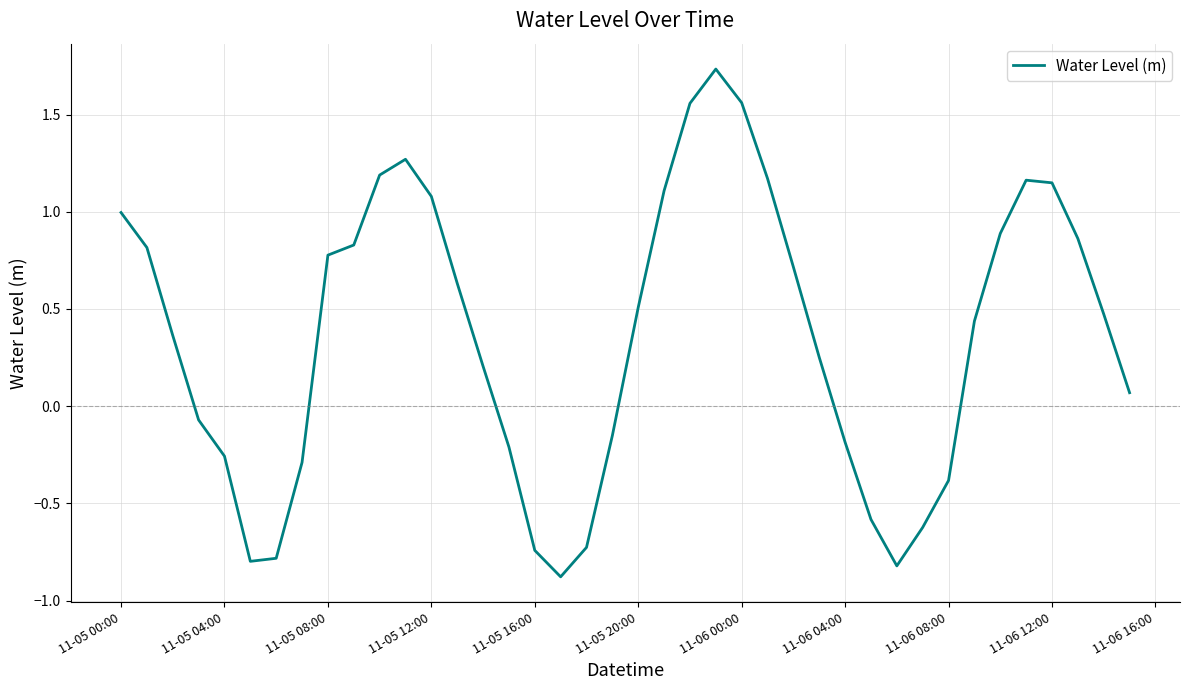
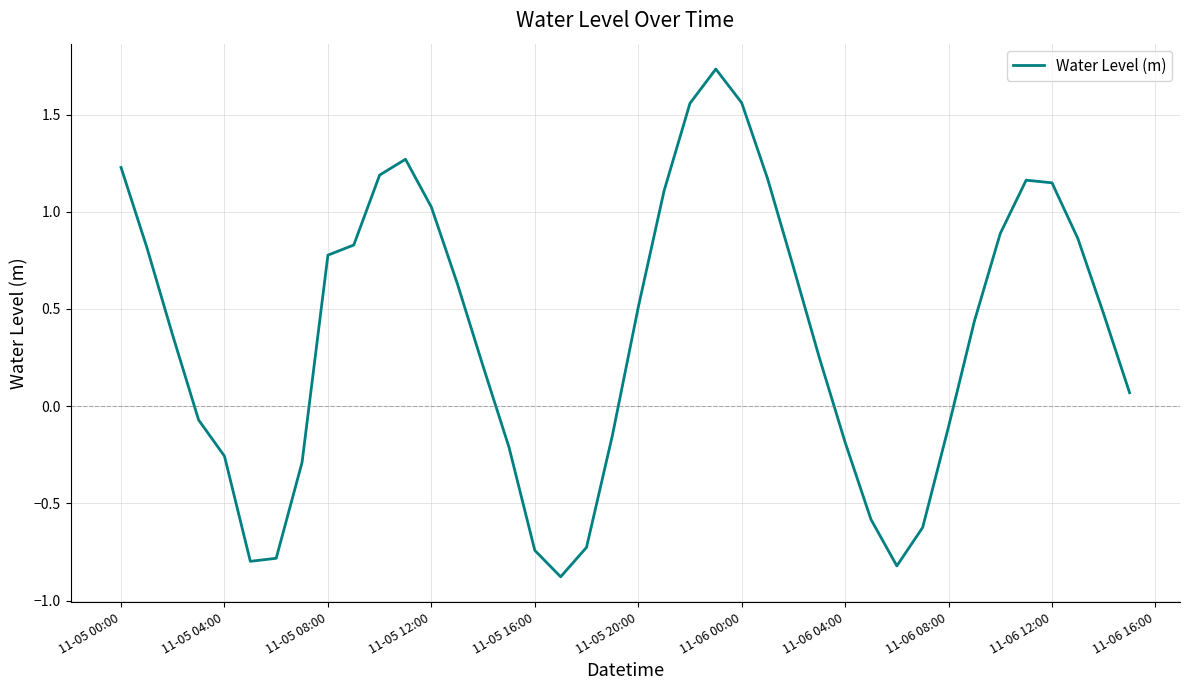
11-05 00:00: 1.00 -> 1.23
11-05 12:00: 1.08 -> 1.02
11-06 08:00: -0.38 -> -0.11
